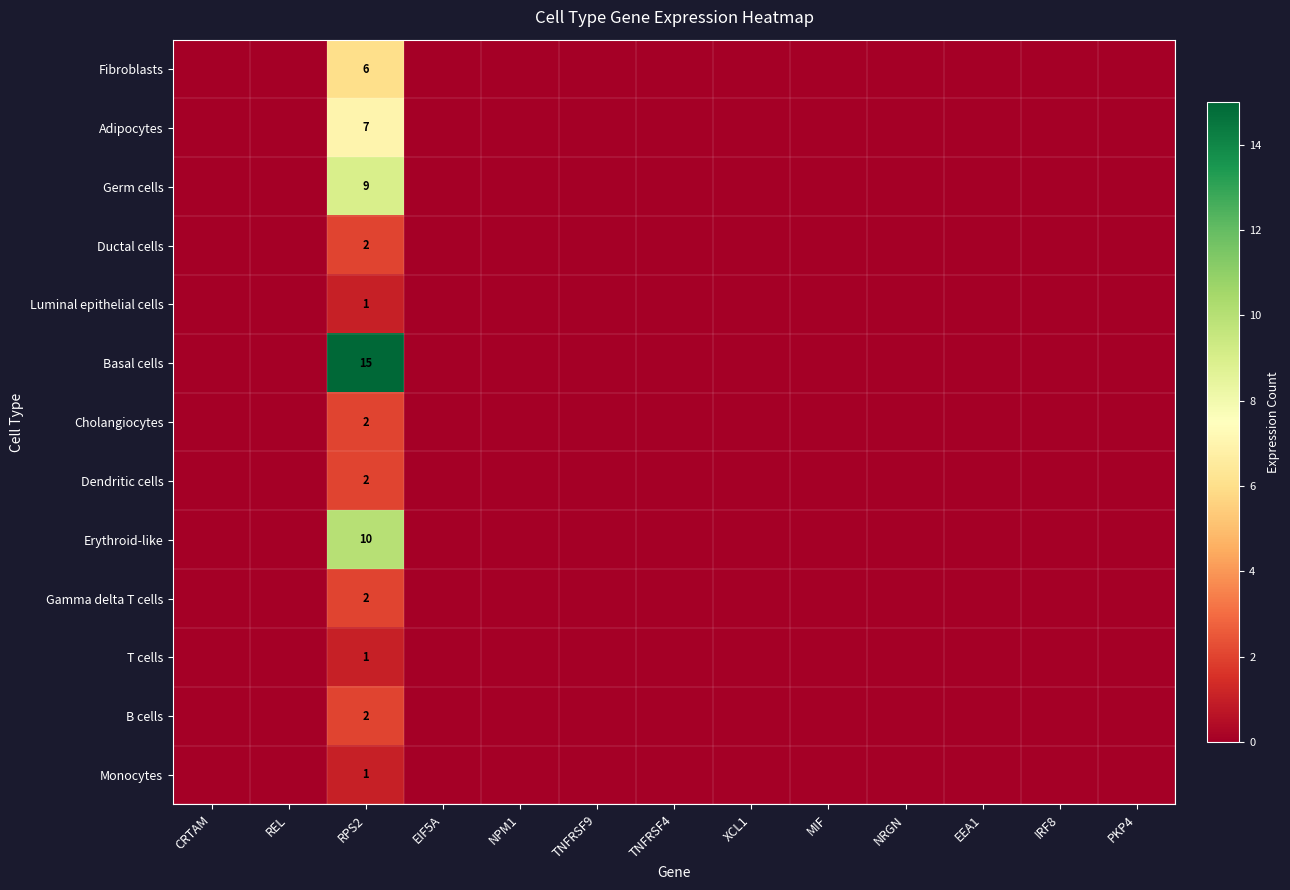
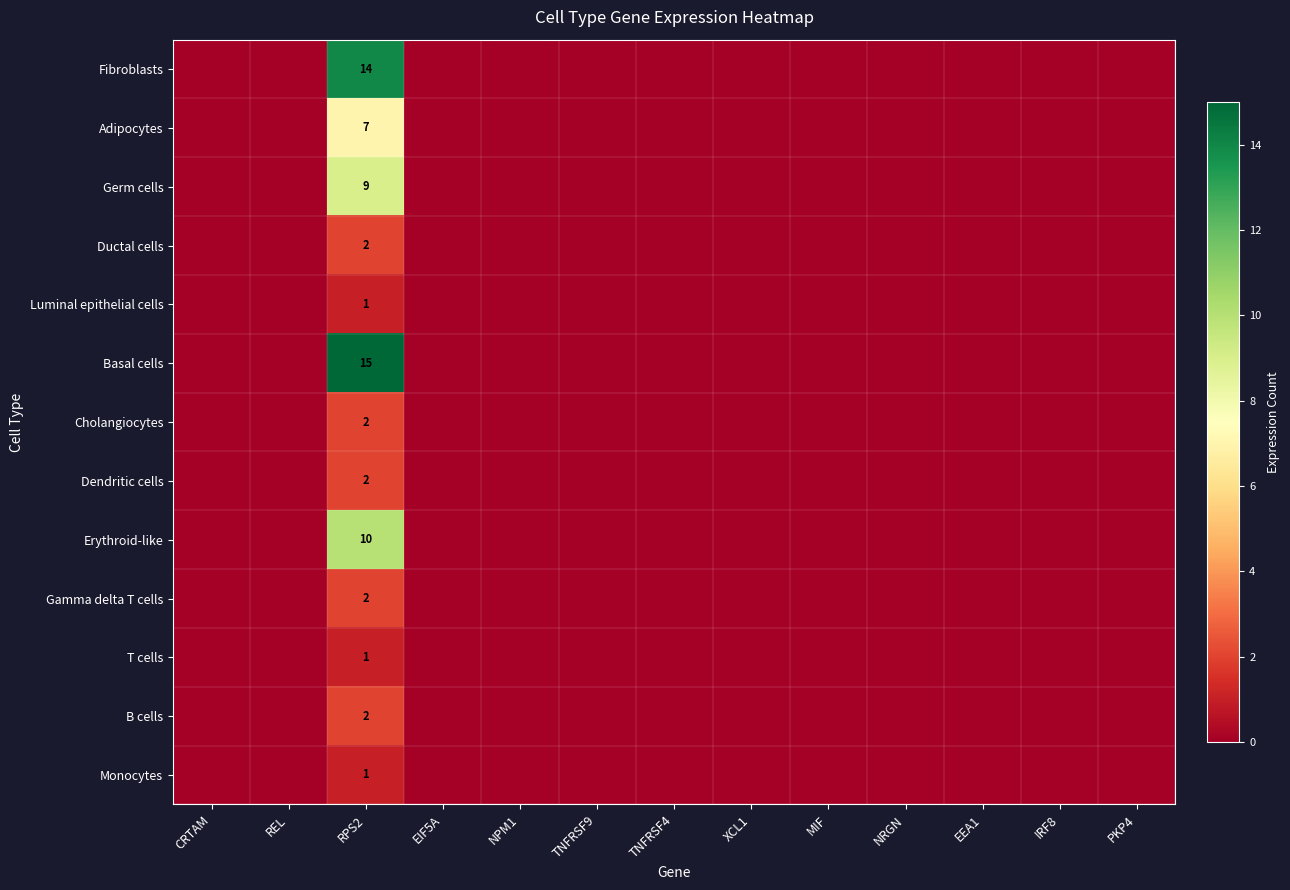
Fibroblasts, RPS2: 6 -> 14
